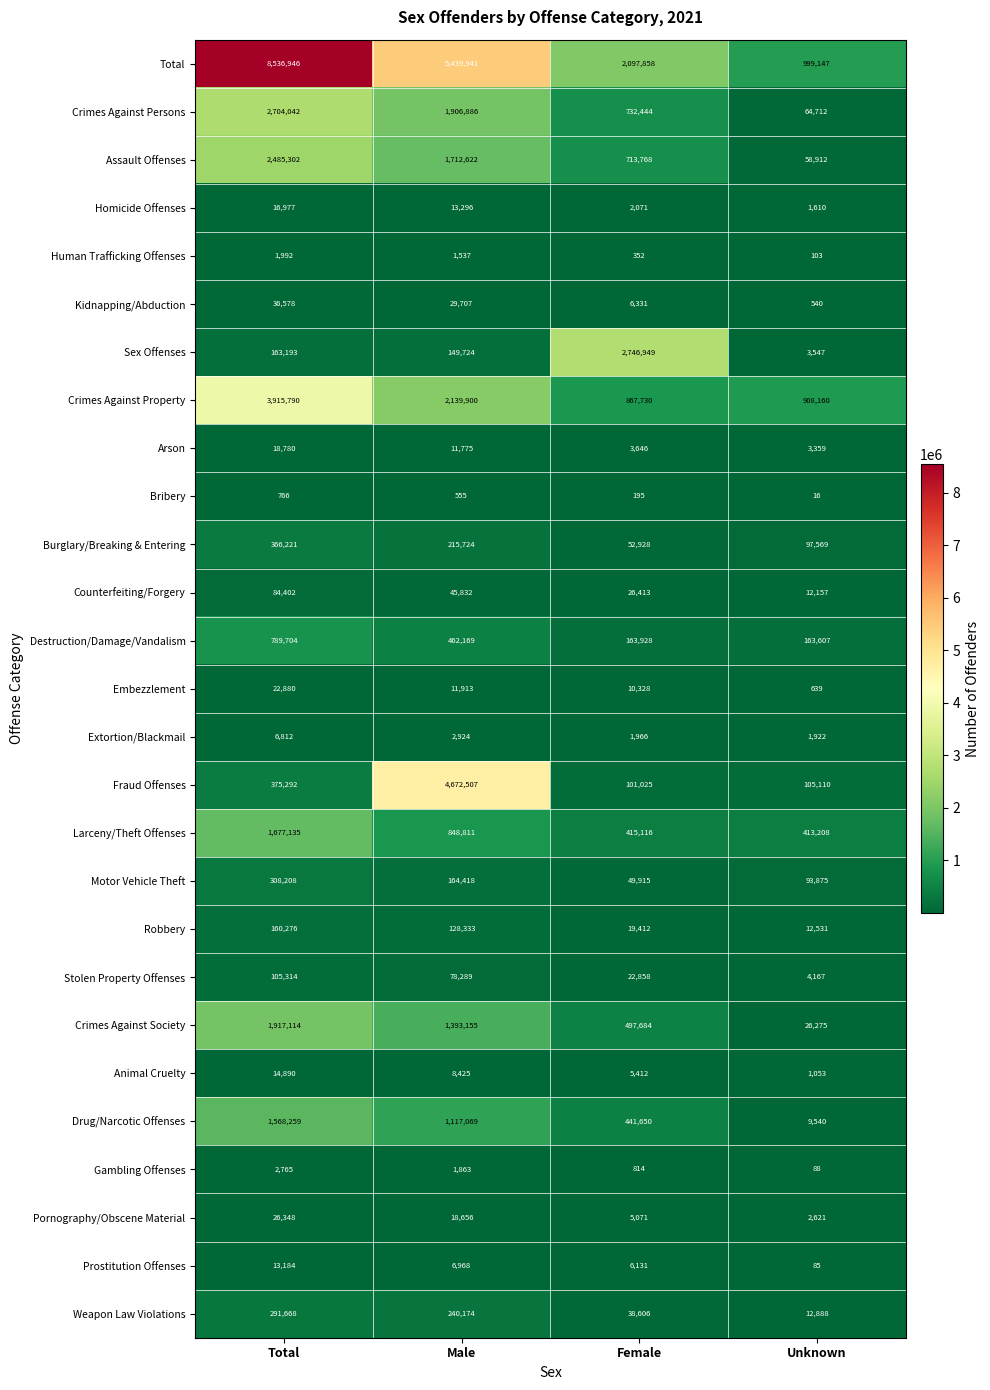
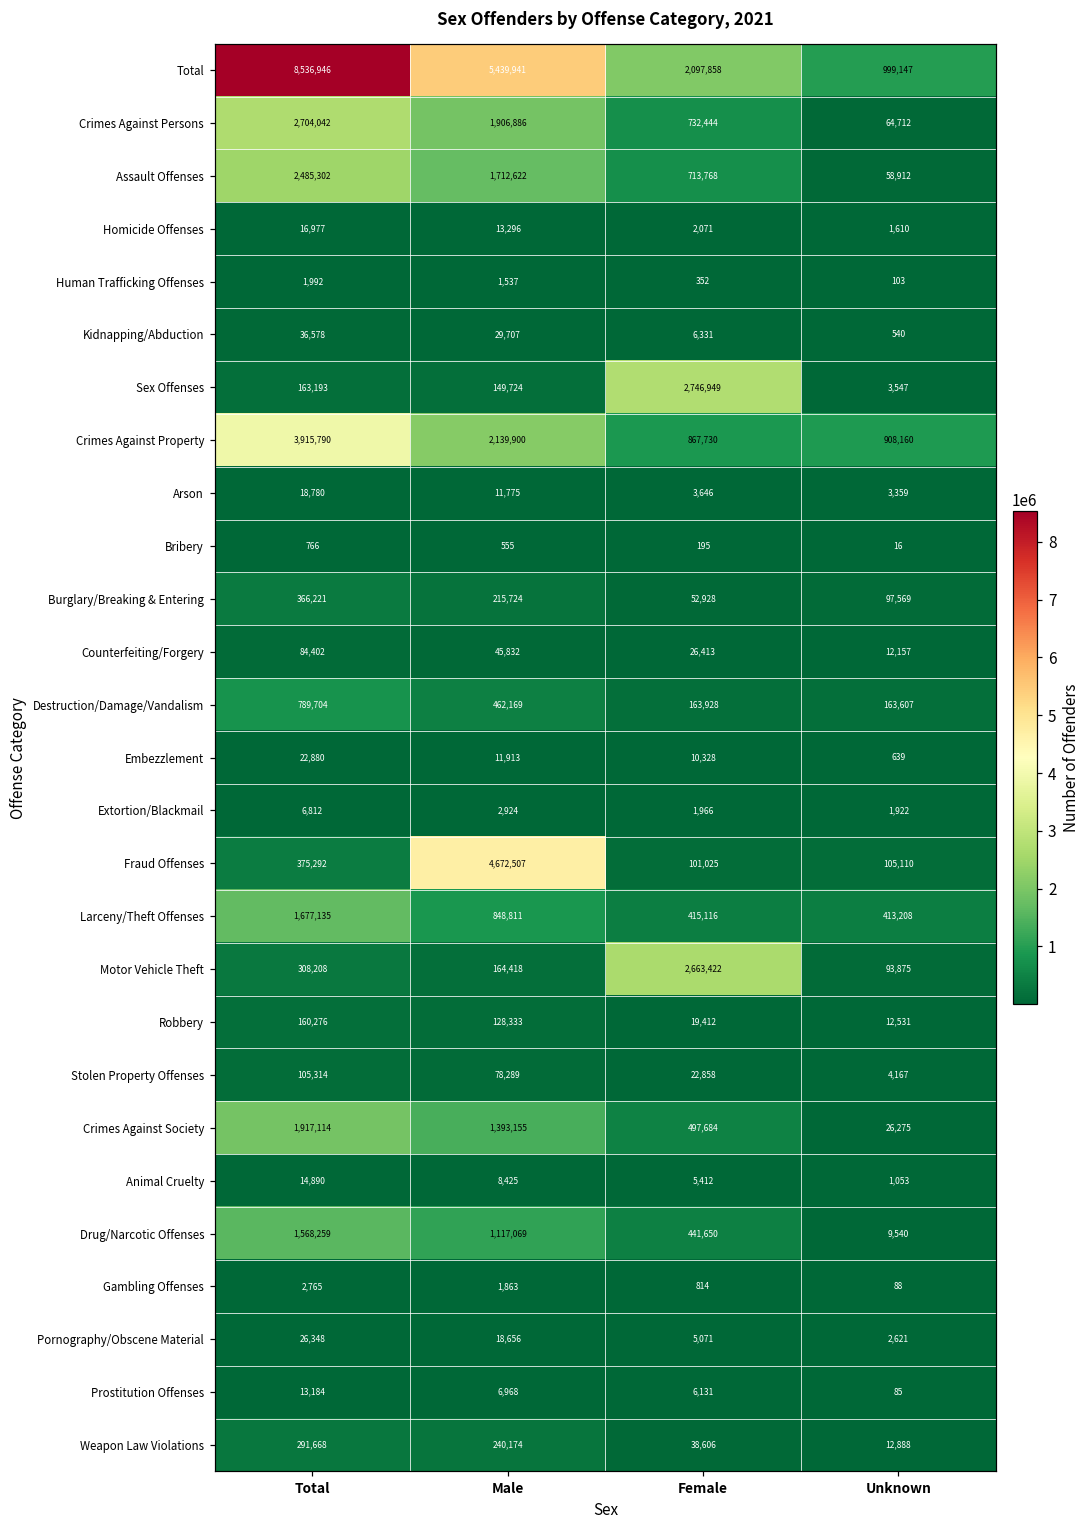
Motor Vehicle Theft, Female: 49,915 -> 2,663,422
